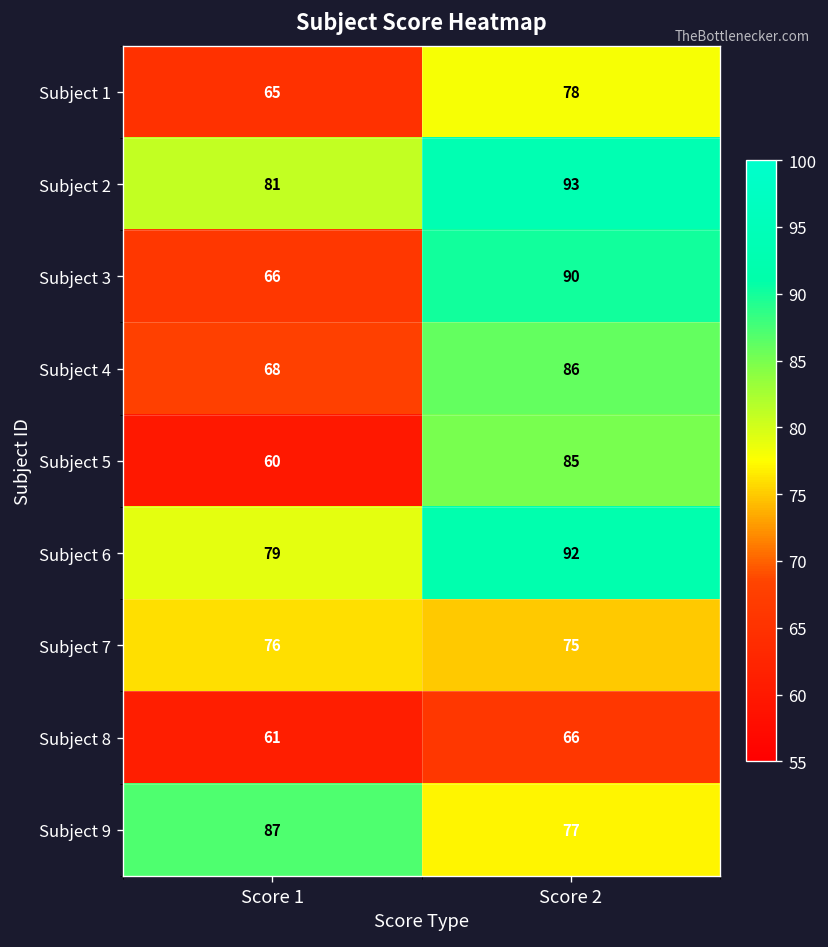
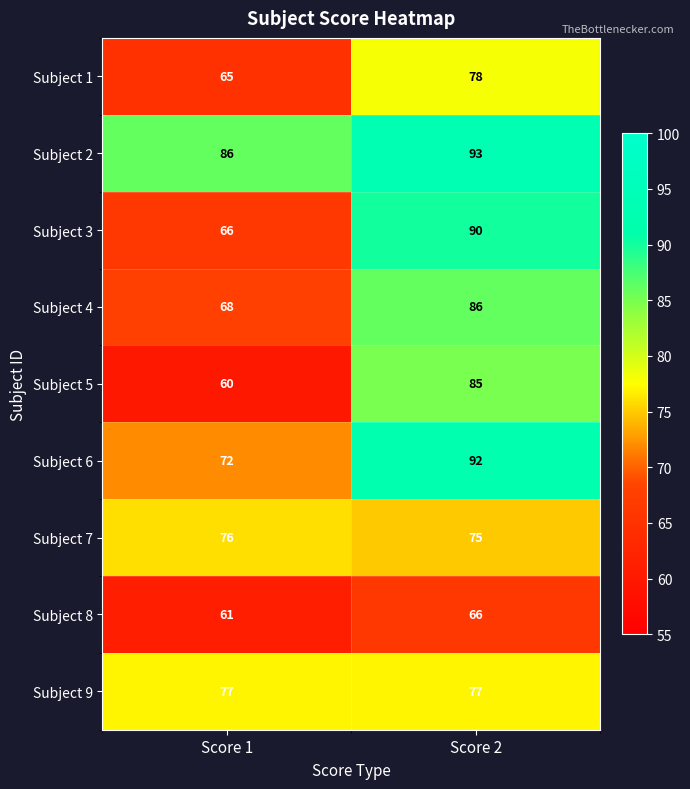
Subject 2, Score 1: 81 -> 86
Subject 6, Score 1: 79 -> 72
Subject 9, Score 1: 87 -> 77
